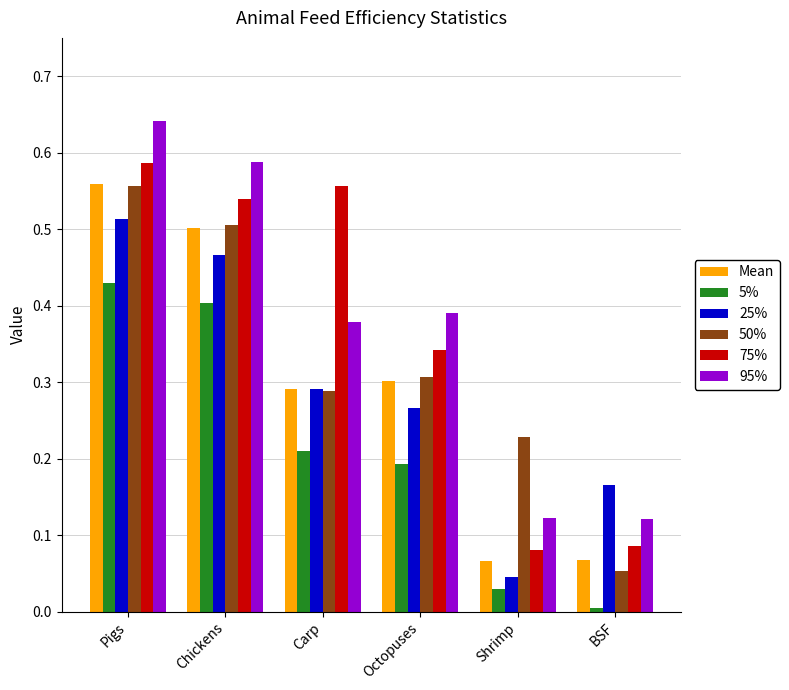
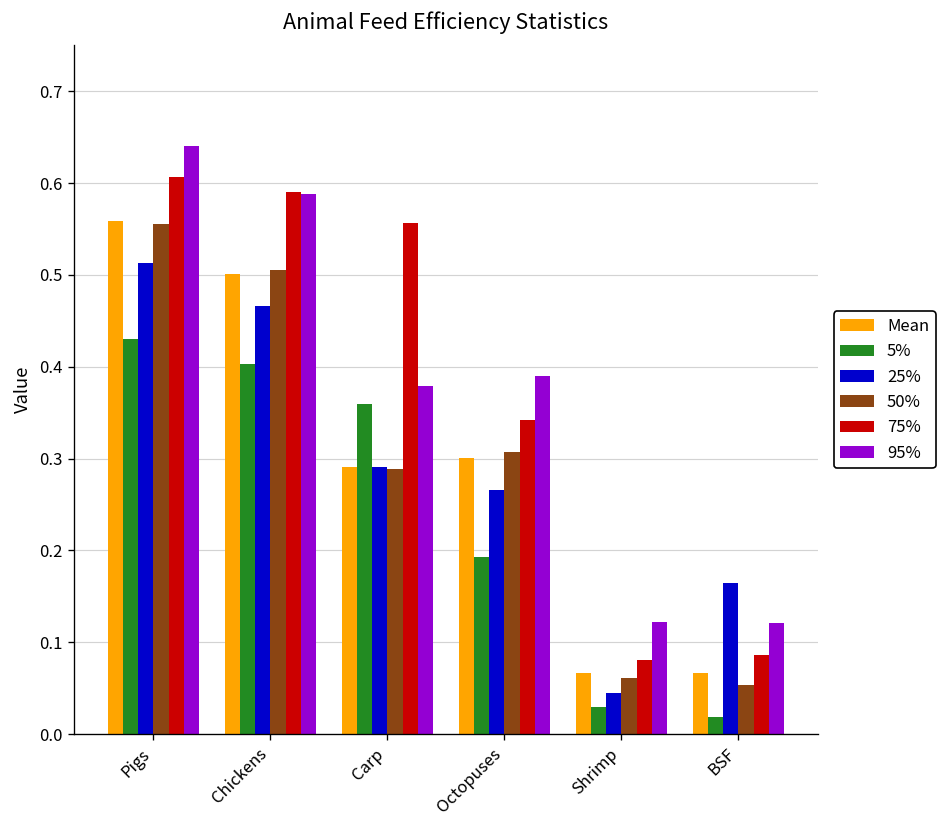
75%, Pigs: 0.59 -> 0.61
75%, Chickens: 0.54 -> 0.59
5%, Carp: 0.21 -> 0.36
50%, Shrimp: 0.23 -> 0.06
5%, BSF: 0.01 -> 0.02
